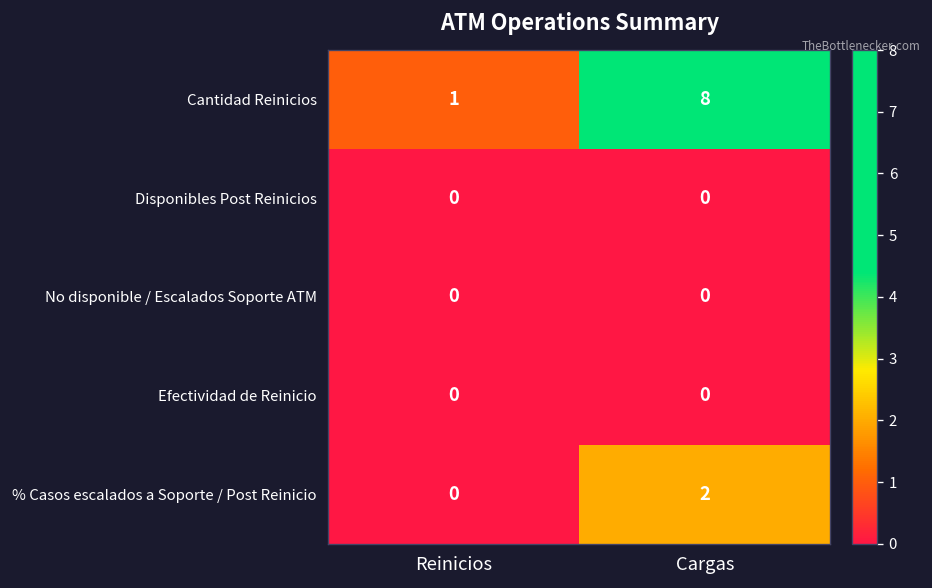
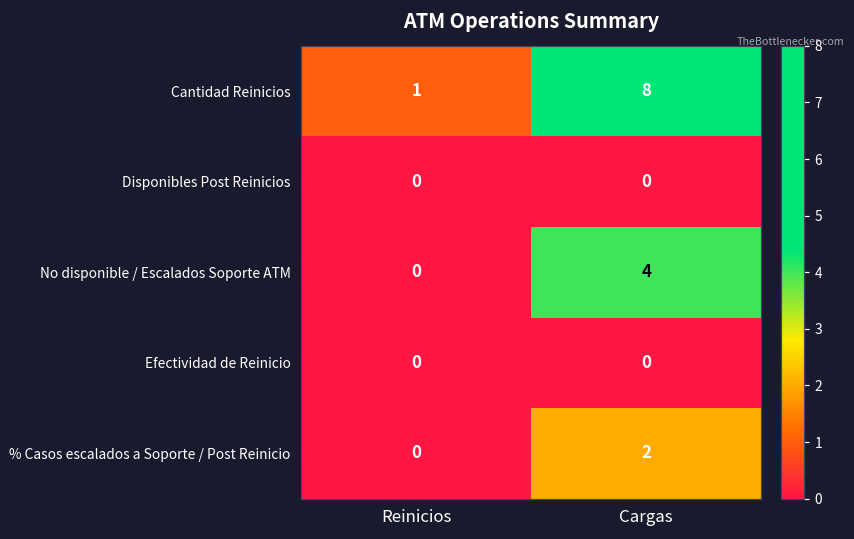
No disponible / Escalados Soporte ATM, Cargas: 0 -> 4
